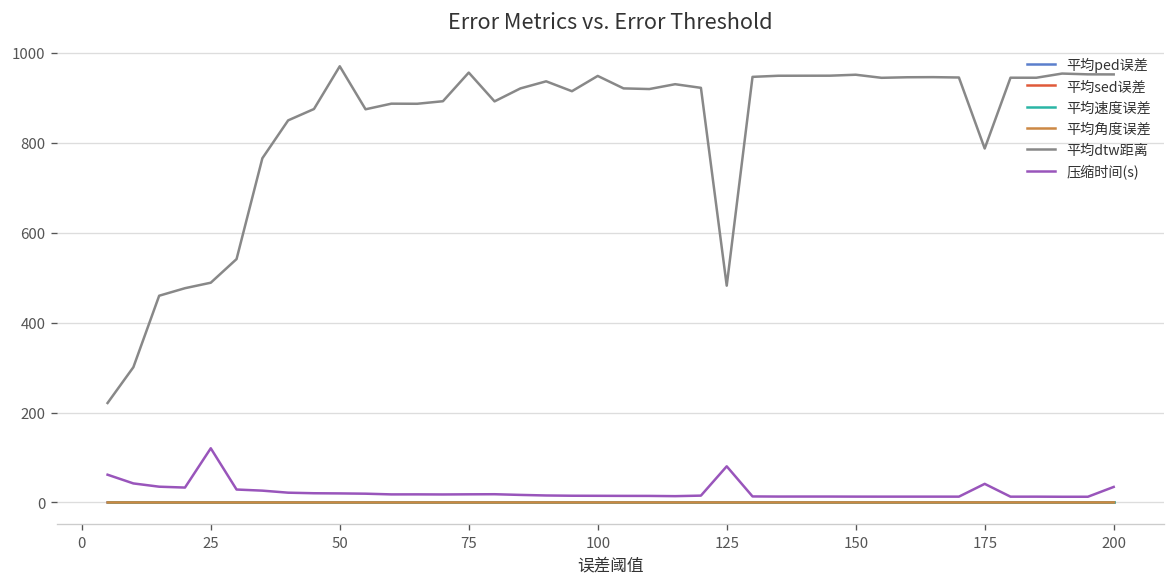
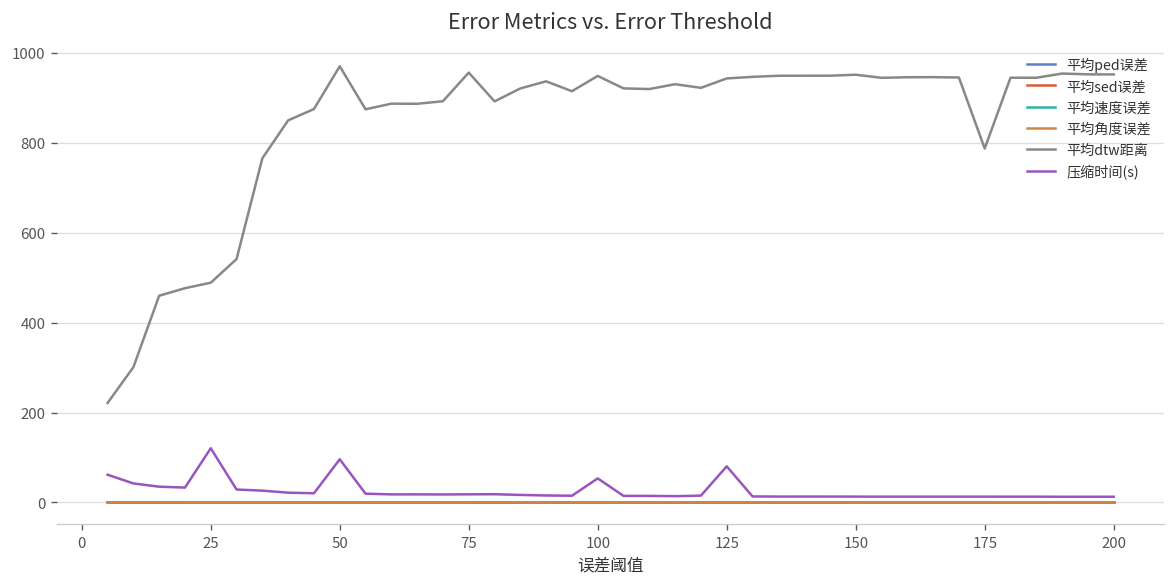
压缩时间(s), 50: 20 -> 100
压缩时间(s), 100: 10 -> 50
平均dtw距离, 125: 480 -> 940
压缩时间(s), 175: 40 -> 10
压缩时间(s), 200: 30 -> 10
